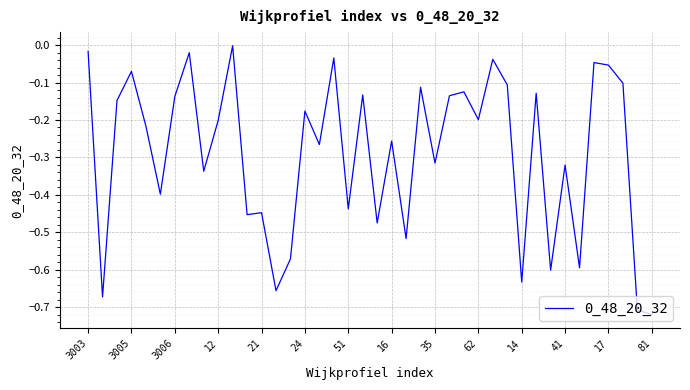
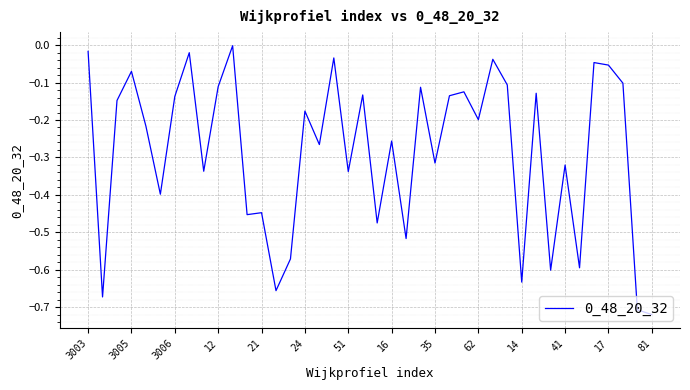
12: -0.20 -> -0.11
51: -0.44 -> -0.34
